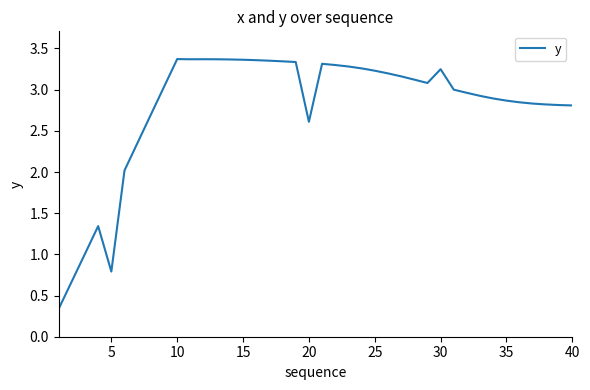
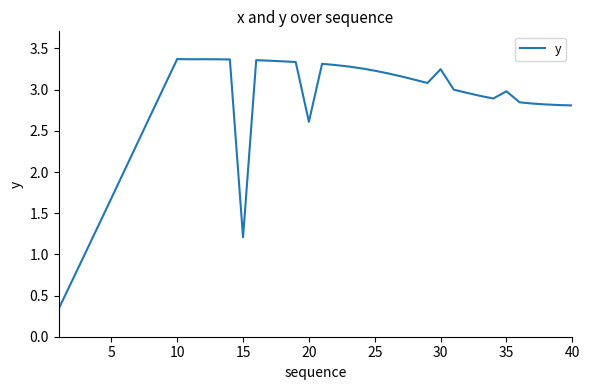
5: 0.8 -> 1.7
15: 3.4 -> 1.2
35: 2.9 -> 3.0
